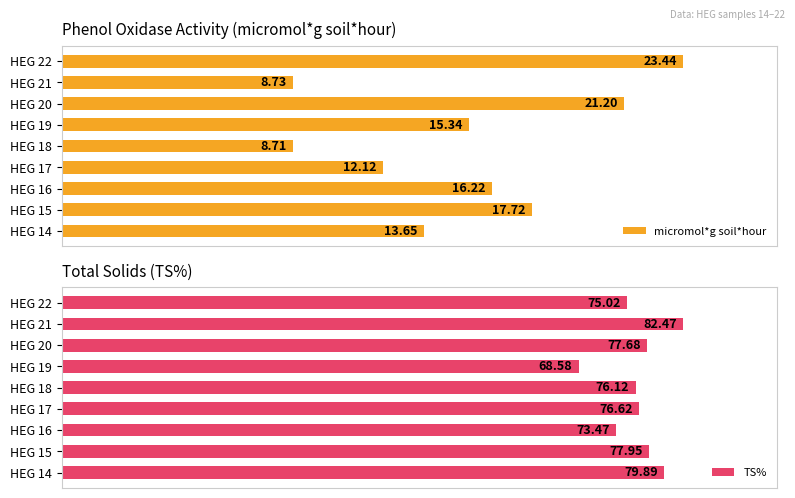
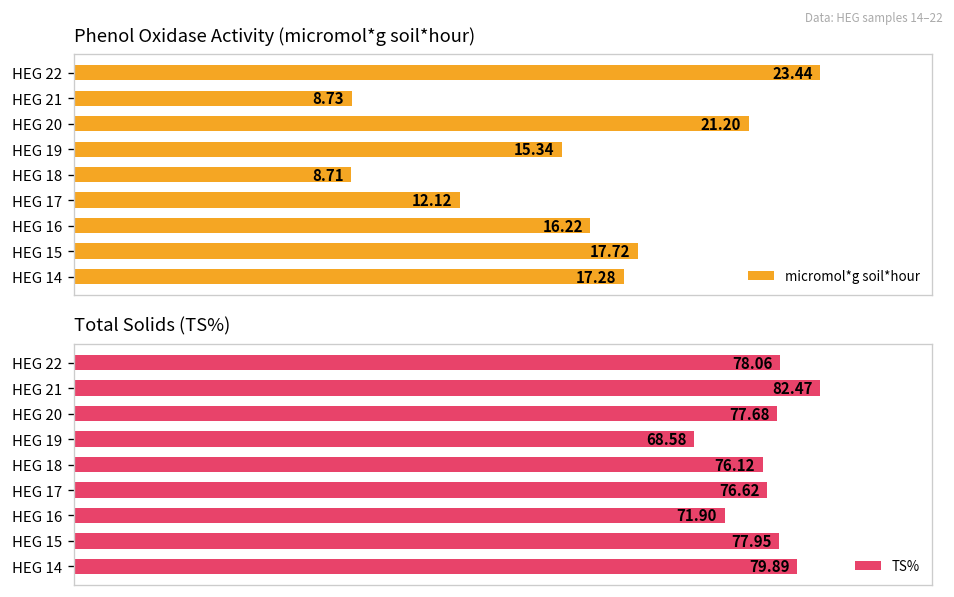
Phenol Oxidase Activity (micromol*g soil*hour), HEG 14: 13.65 -> 17.28
Total Solids (TS%), HEG 22: 75.02 -> 78.06
Total Solids (TS%), HEG 16: 73.47 -> 71.90
